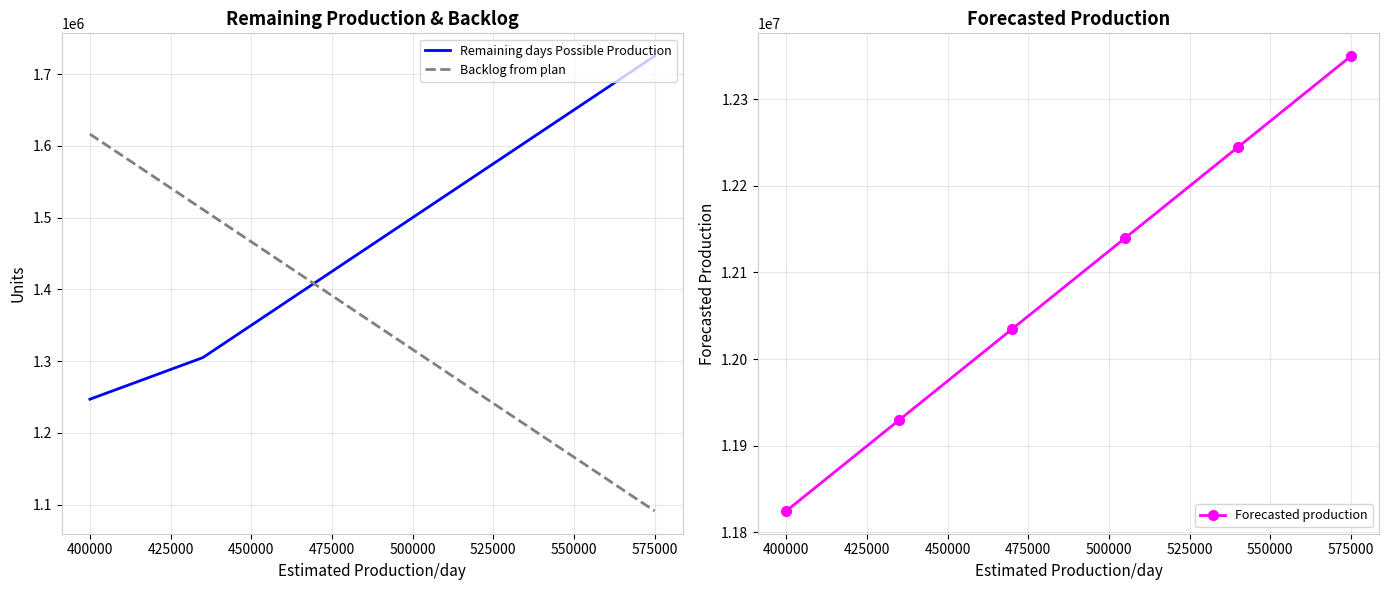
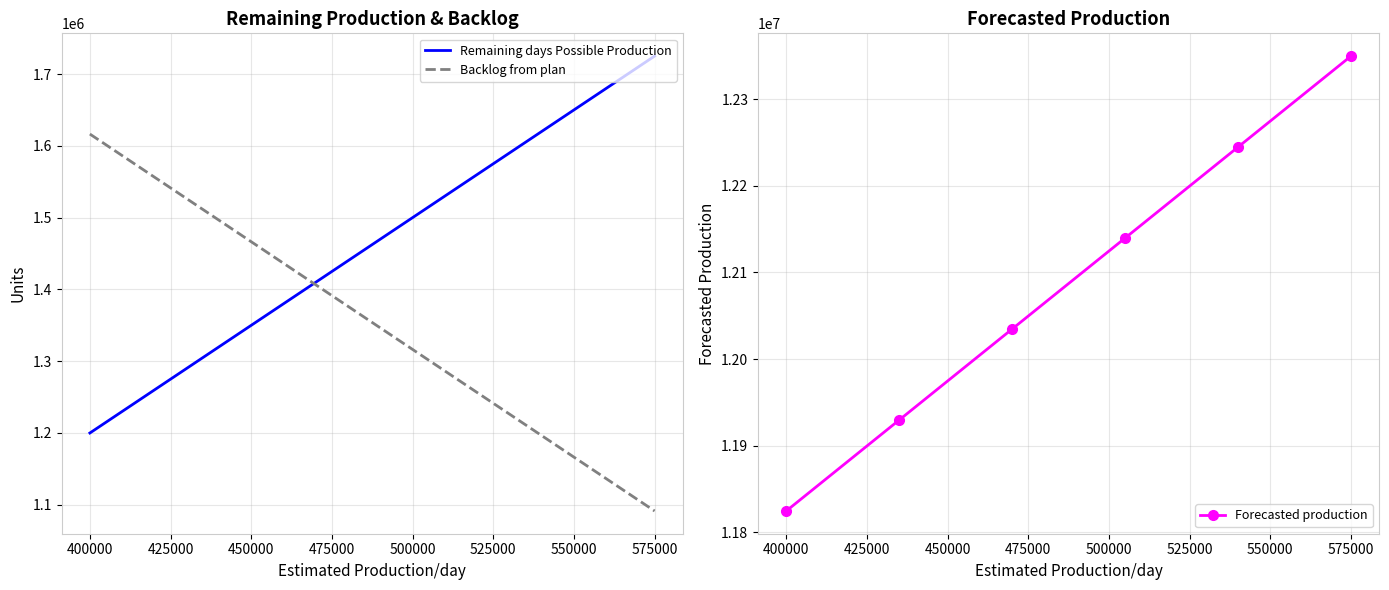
Remaining Production & Backlog, Remaining days Possible Production, 400000: 1250000 -> 1200000
